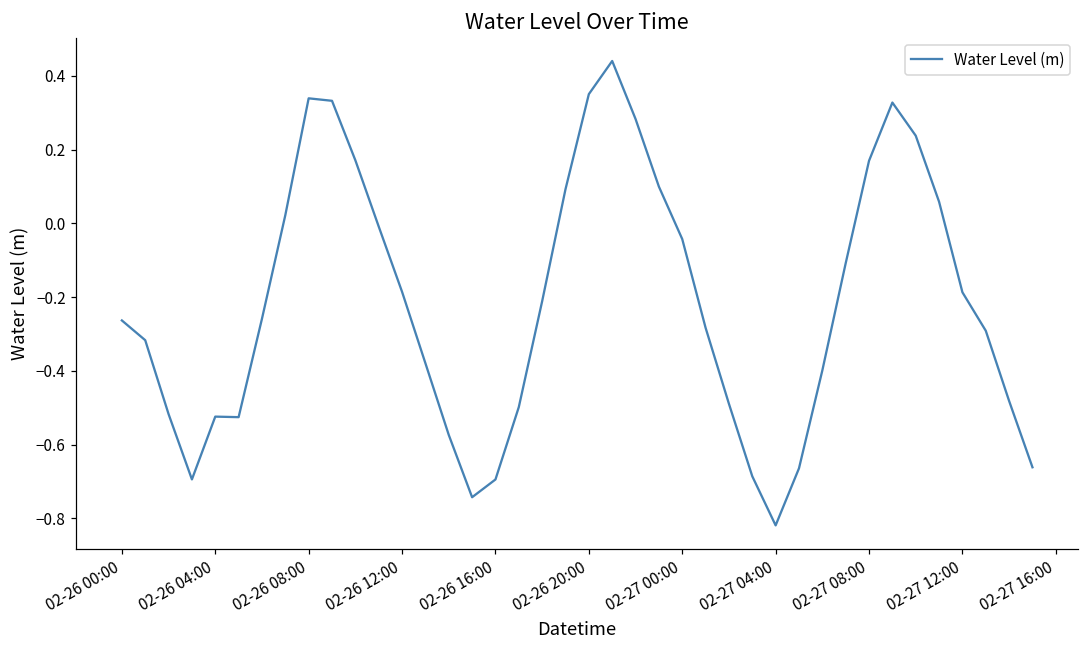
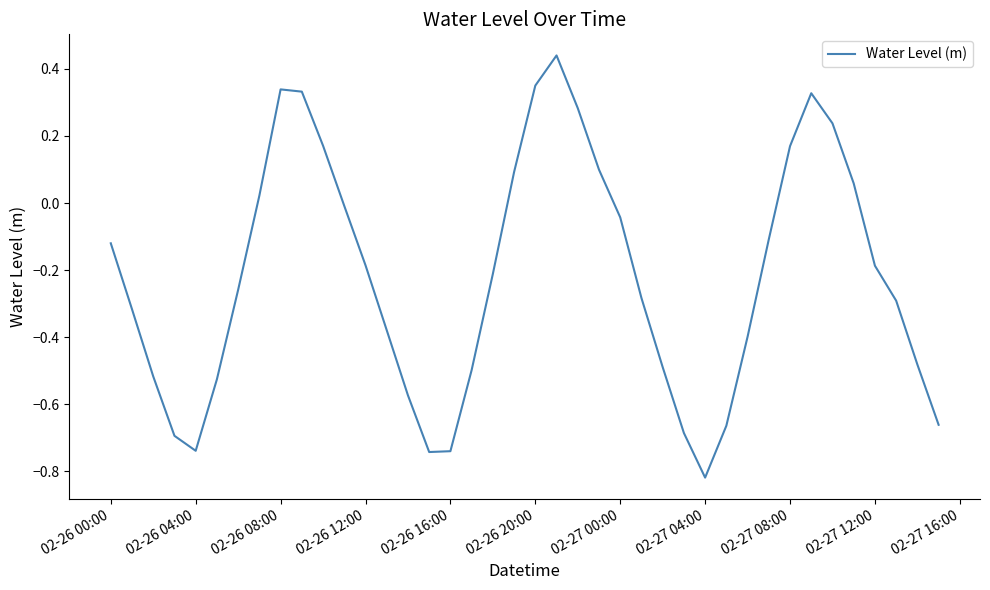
02-26 00:00: -0.26 -> -0.12
02-26 04:00: -0.52 -> -0.74
02-26 16:00: -0.69 -> -0.74
